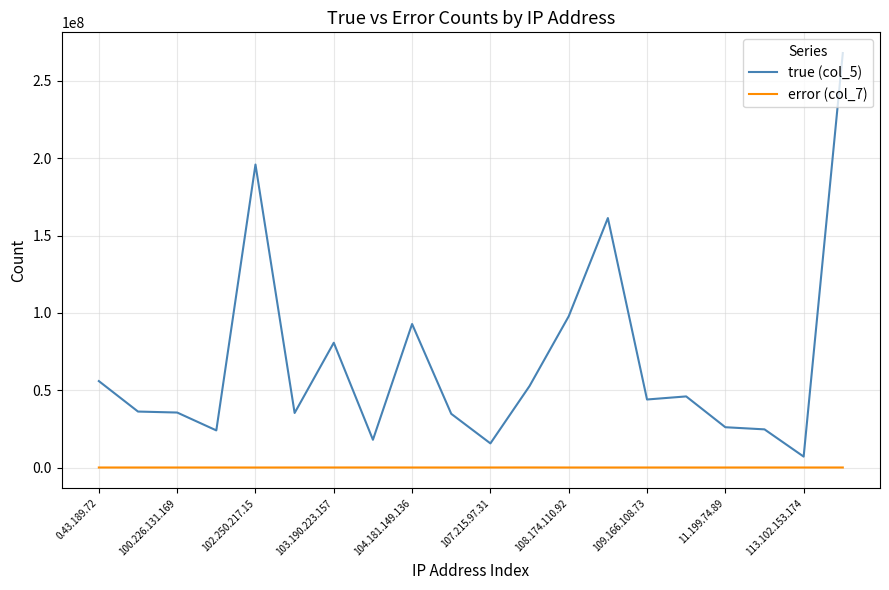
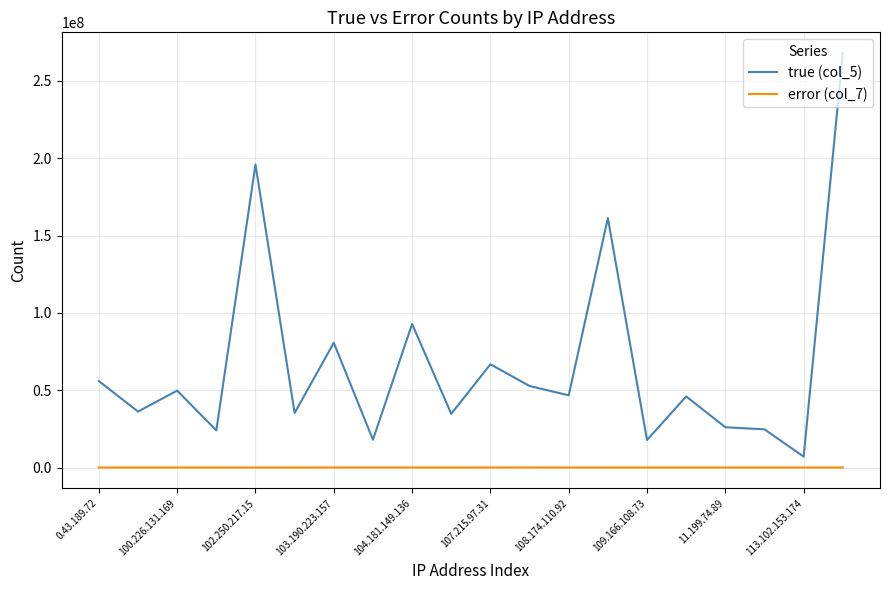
true (col_5), 100.226.131.169: 36000000 -> 50000000
true (col_5), 107.215.97.31: 16000000 -> 67000000
true (col_5), 108.174.110.92: 98000000 -> 47000000
true (col_5), 109.166.108.73: 44000000 -> 18000000
